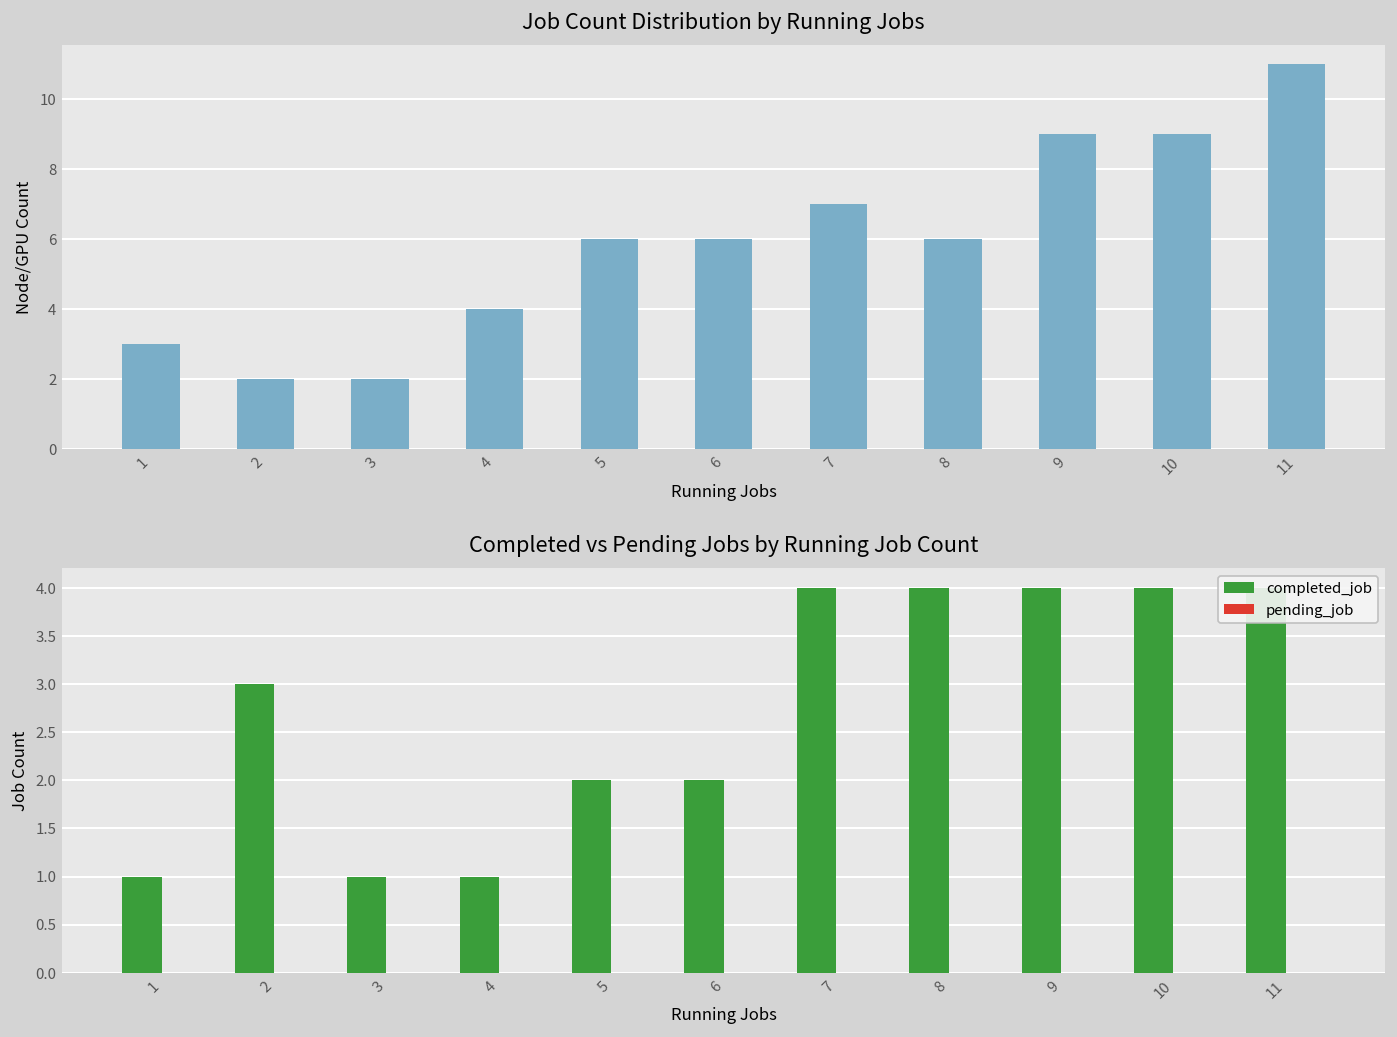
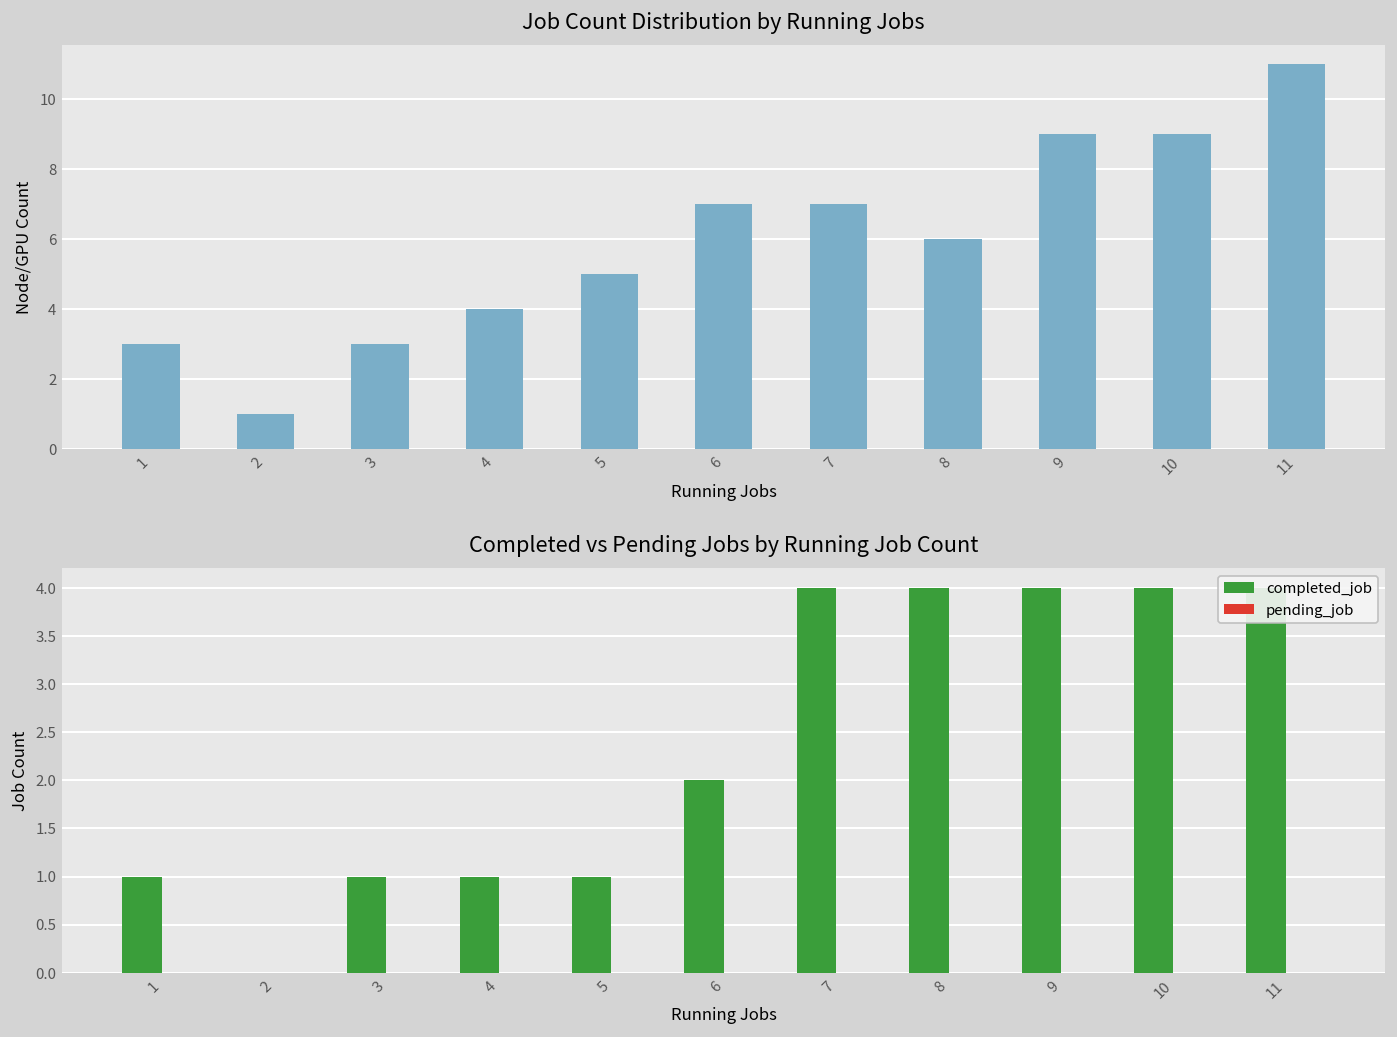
Job Count Distribution by Running Jobs, 2: 2 -> 1
Job Count Distribution by Running Jobs, 3: 2 -> 3
Job Count Distribution by Running Jobs, 5: 6 -> 5
Job Count Distribution by Running Jobs, 6: 6 -> 7
Completed vs Pending Jobs by Running Job Count, completed_job, 2: 3 -> 0
Completed vs Pending Jobs by Running Job Count, completed_job, 5: 2 -> 1
